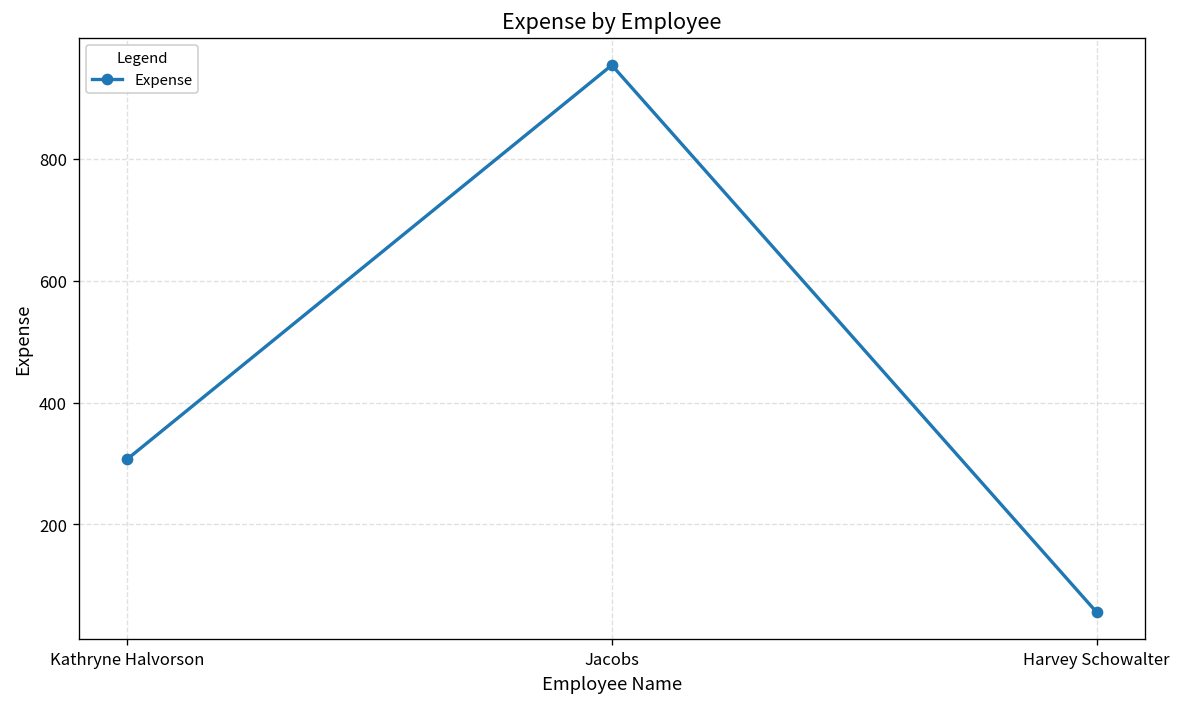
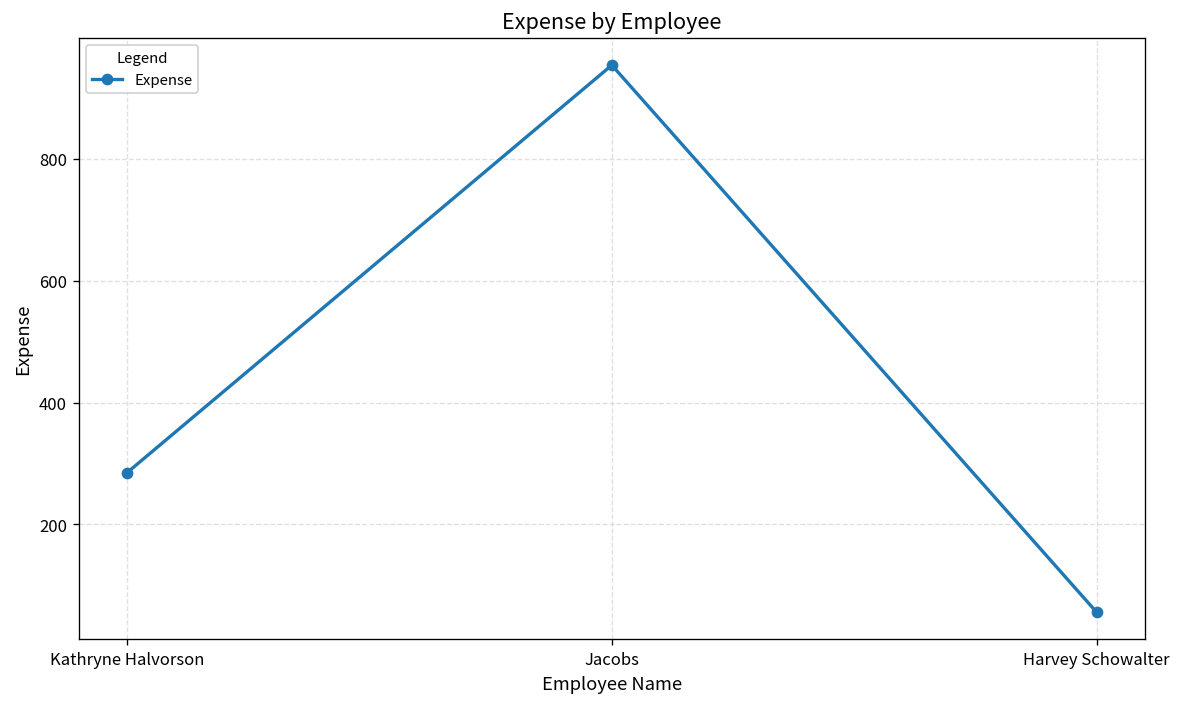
Kathryne Halvorson: 310 -> 290
